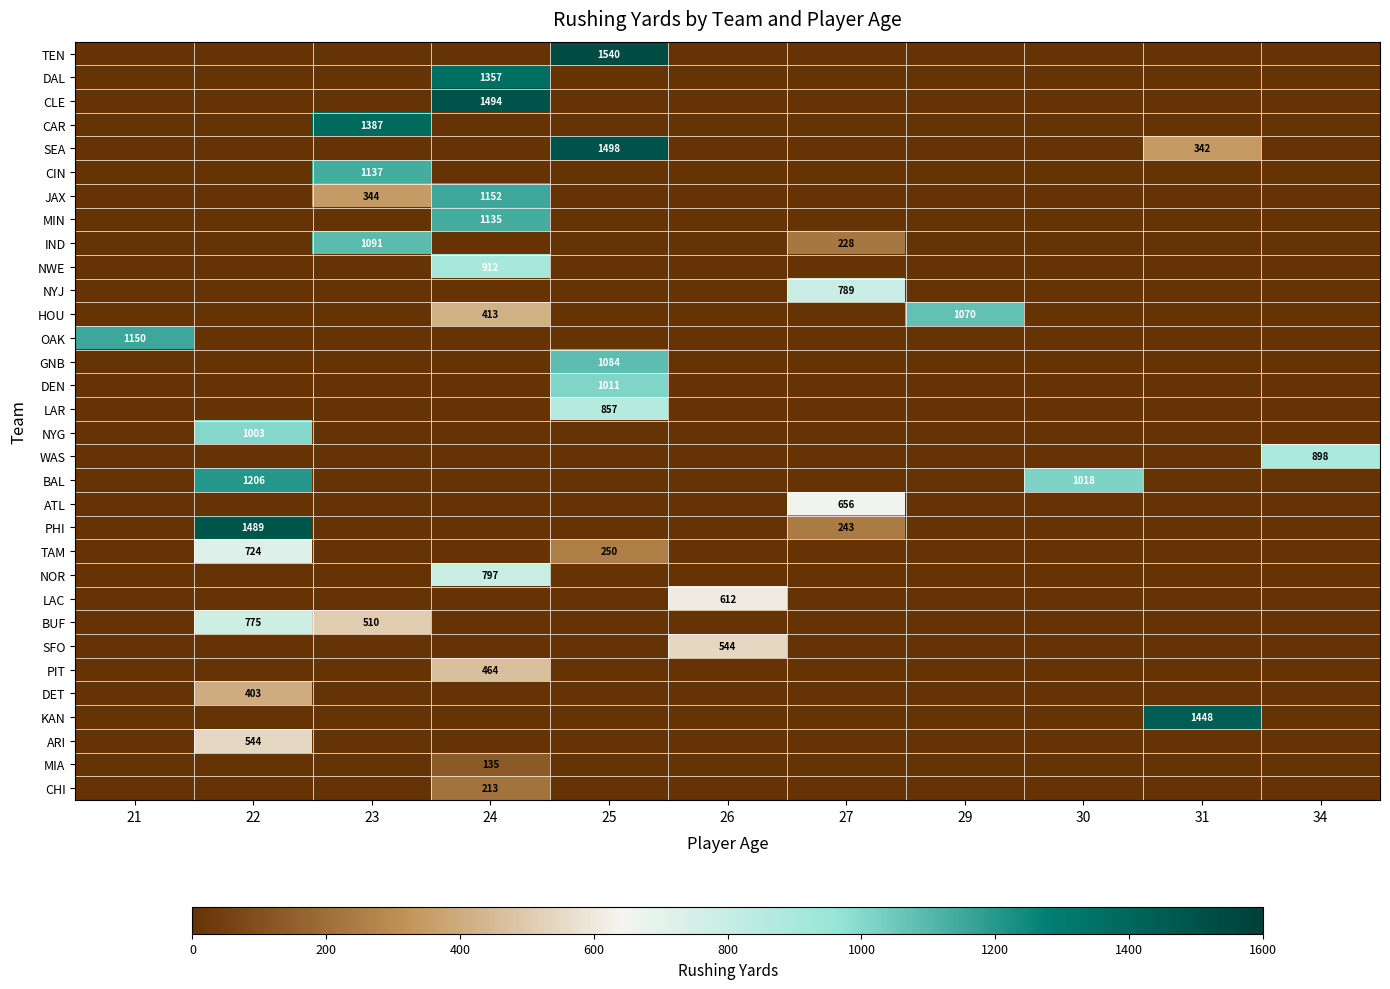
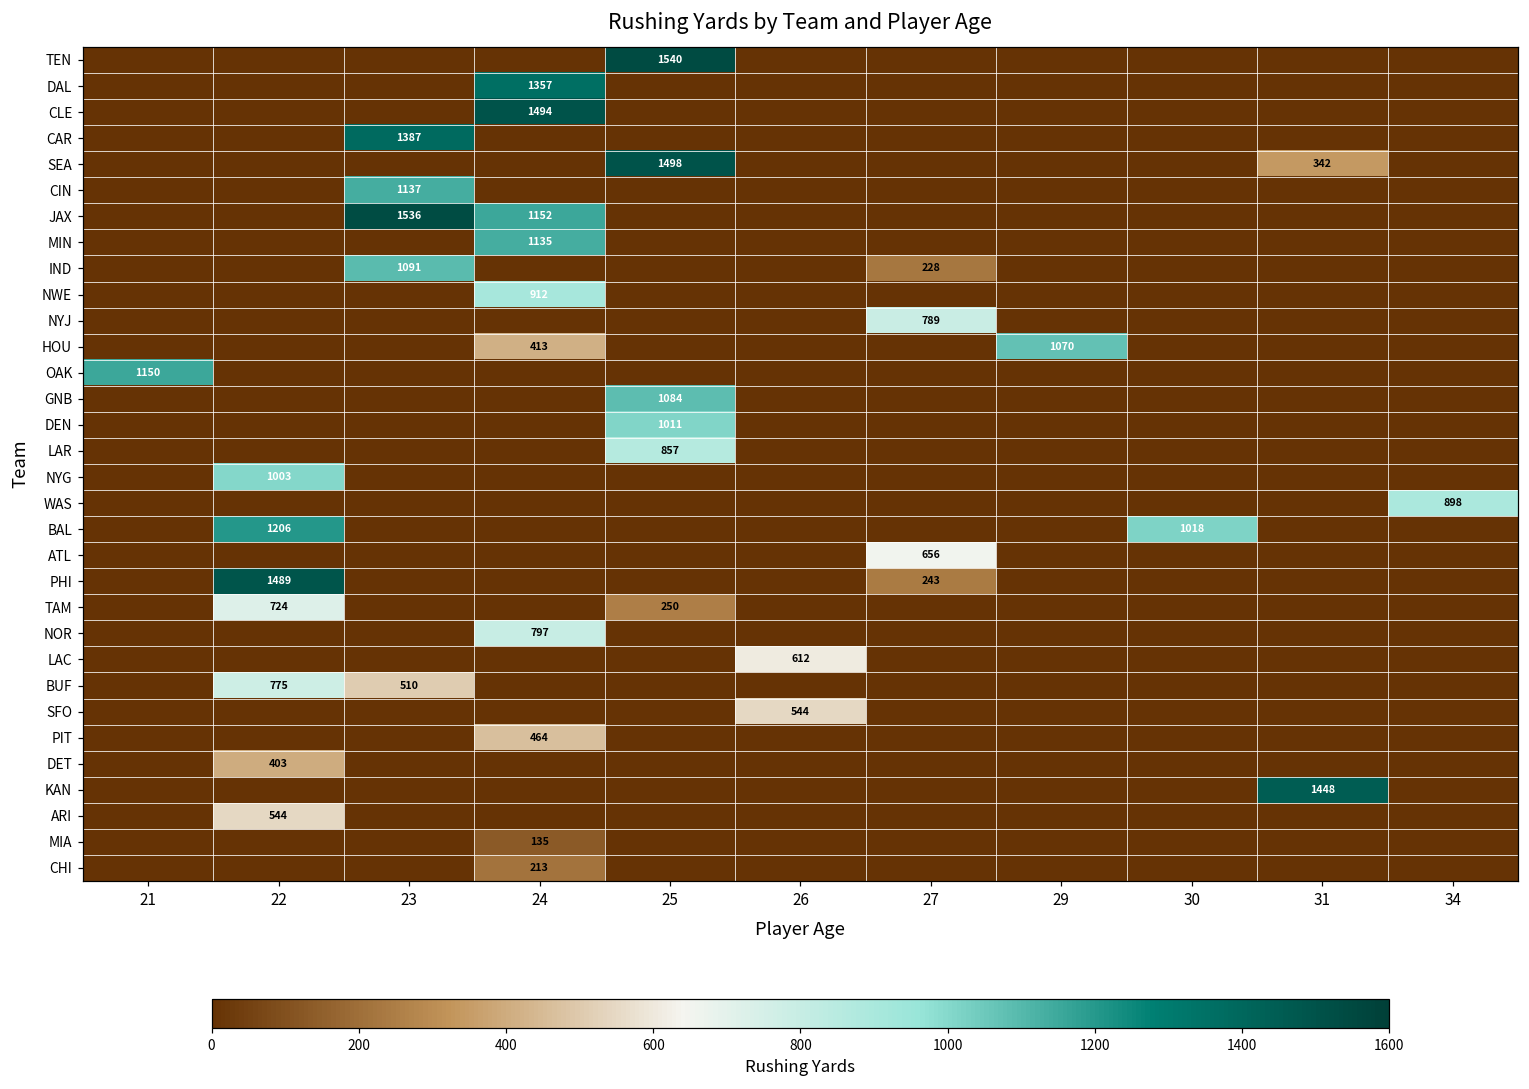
JAX, 23: 344 -> 1536
